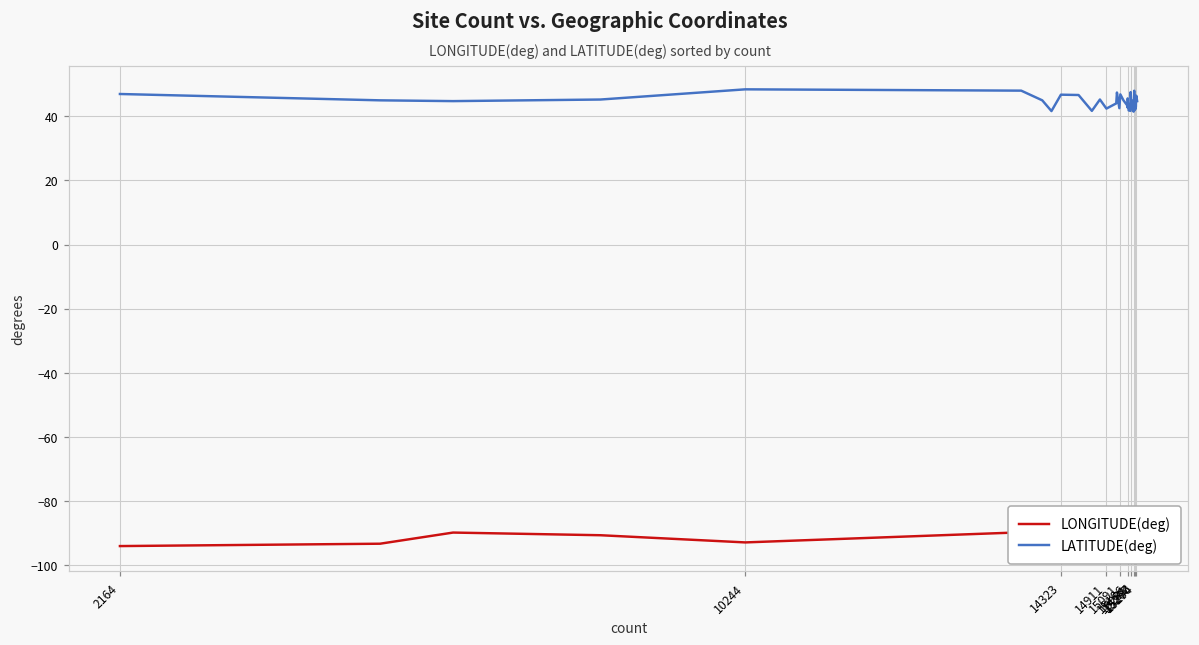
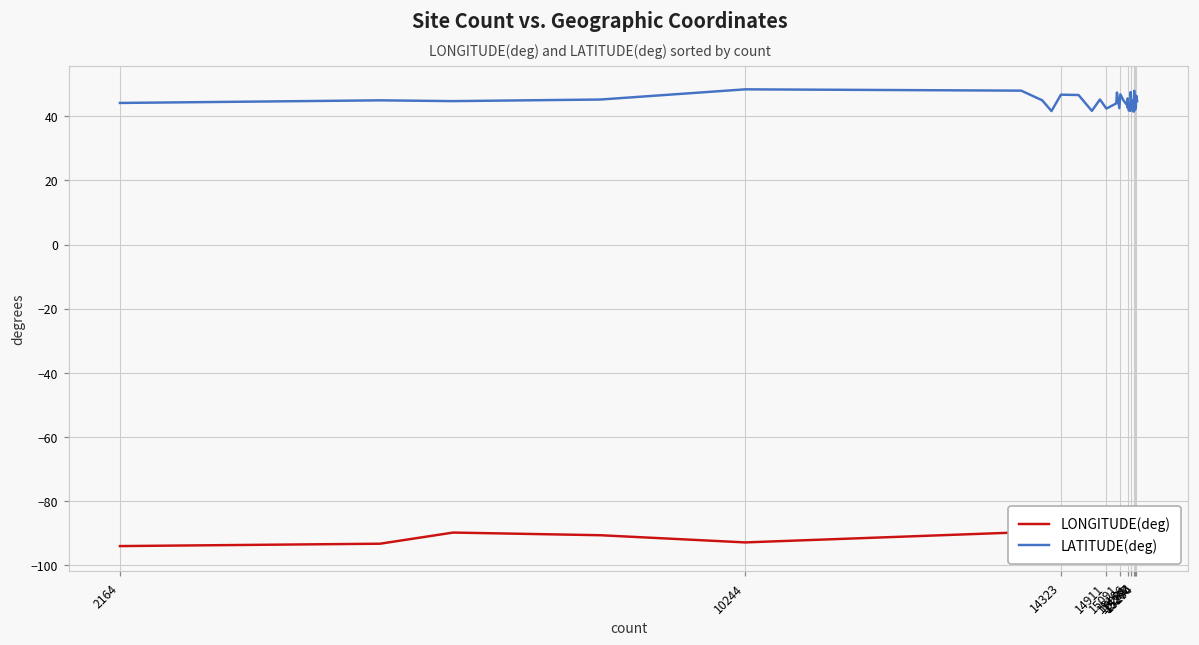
LATITUDE(deg), 2164: 47 -> 44
